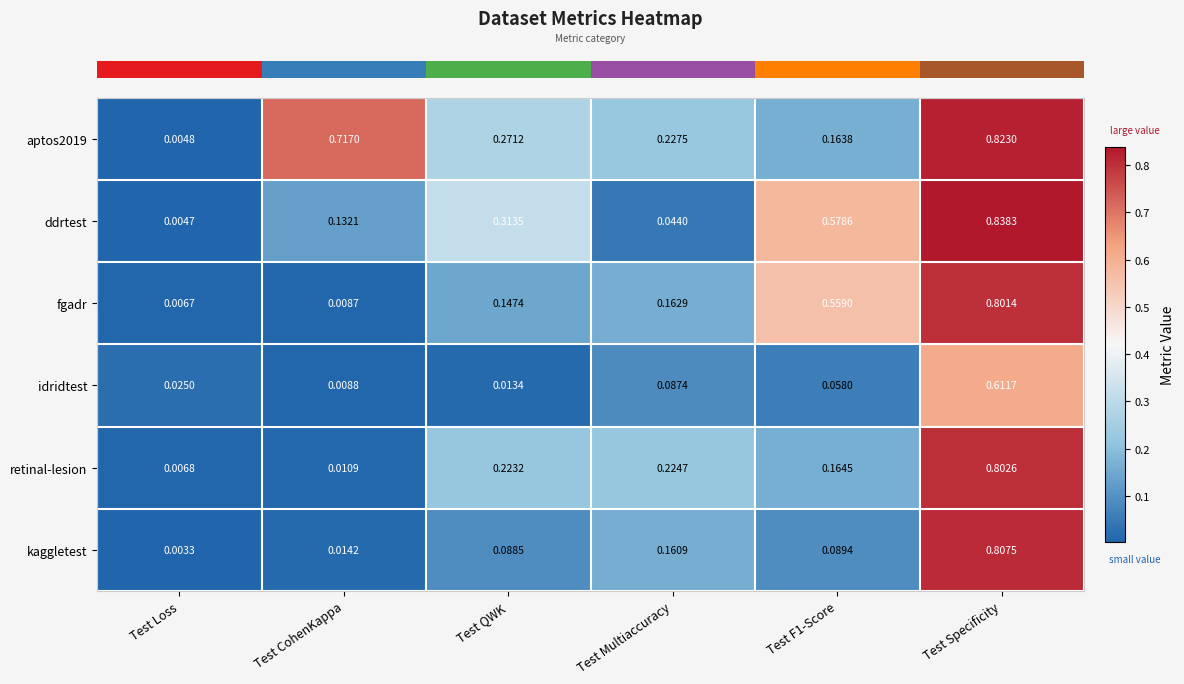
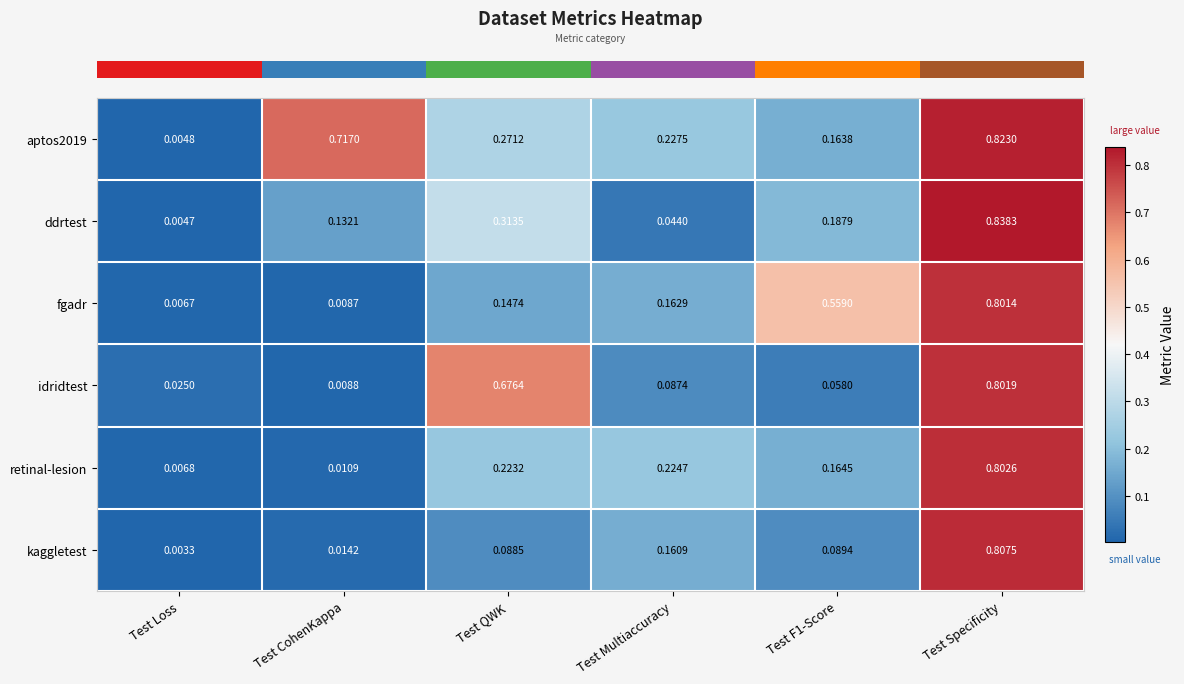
ddrtest, Test F1-Score: 0.5786 -> 0.1879
idridtest, Test QWK: 0.0134 -> 0.6764
idridtest, Test Specificity: 0.6117 -> 0.8019
